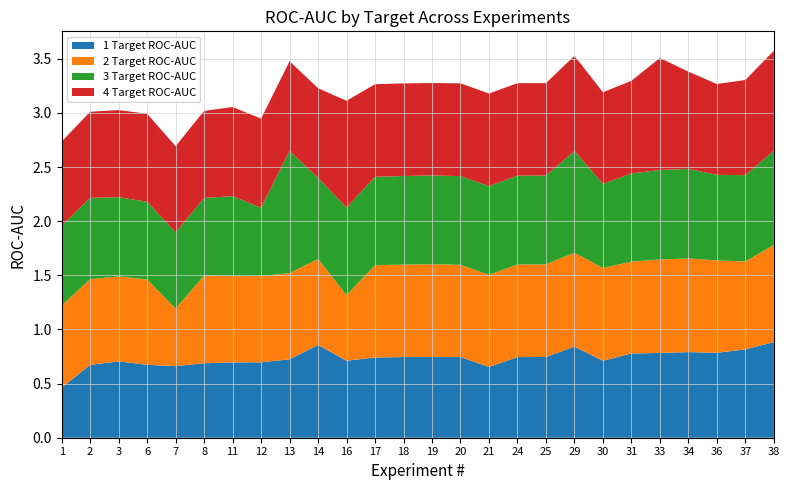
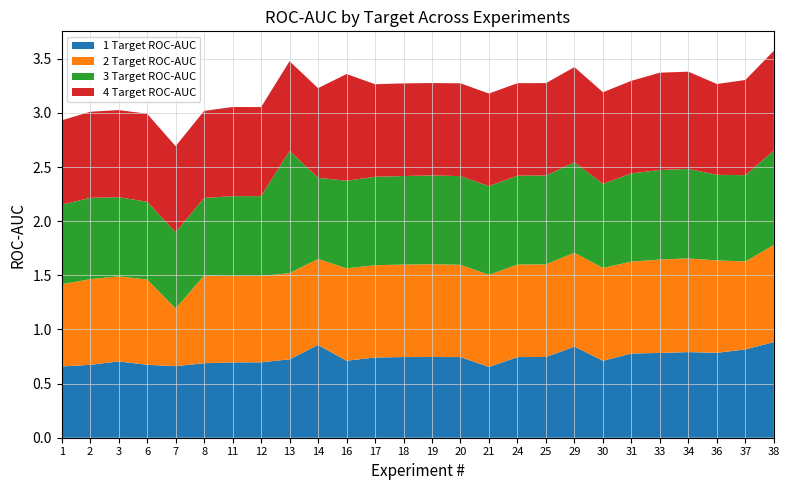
1 Target ROC-AUC, 1: 0.46 -> 0.66
3 Target ROC-AUC, 12: 0.63 -> 0.74
2 Target ROC-AUC, 16: 0.61 -> 0.85
3 Target ROC-AUC, 29: 0.94 -> 0.84
4 Target ROC-AUC, 33: 1.03 -> 0.90
